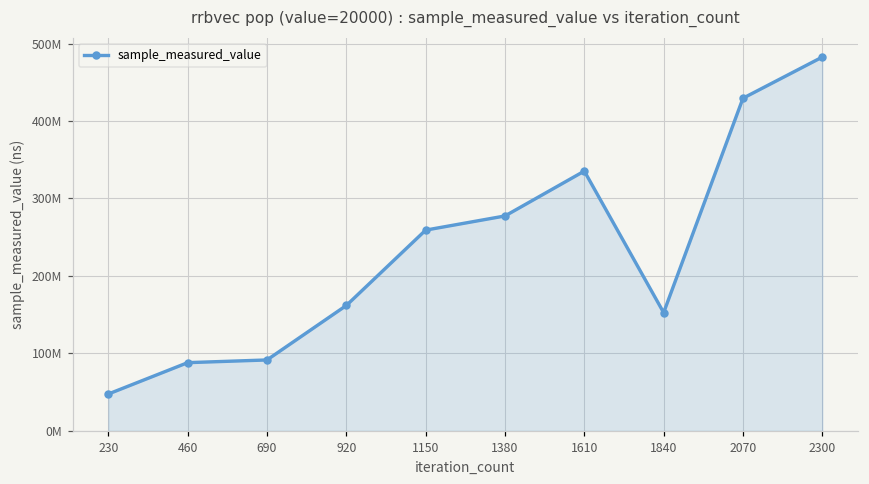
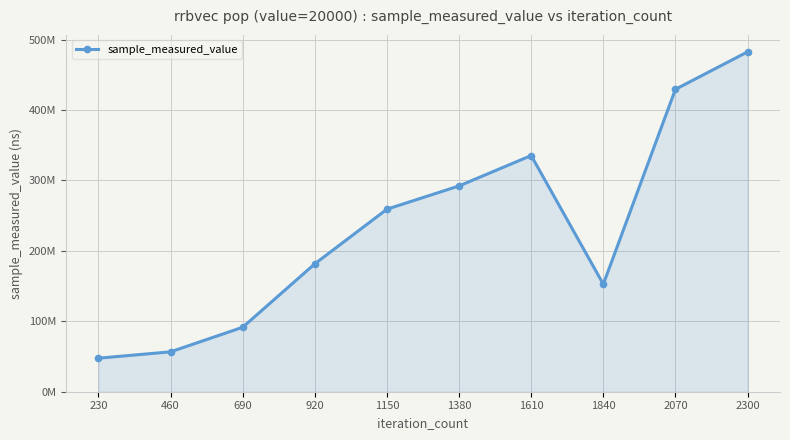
460: 90000000 -> 60000000
920: 160000000 -> 180000000
1380: 280000000 -> 290000000
